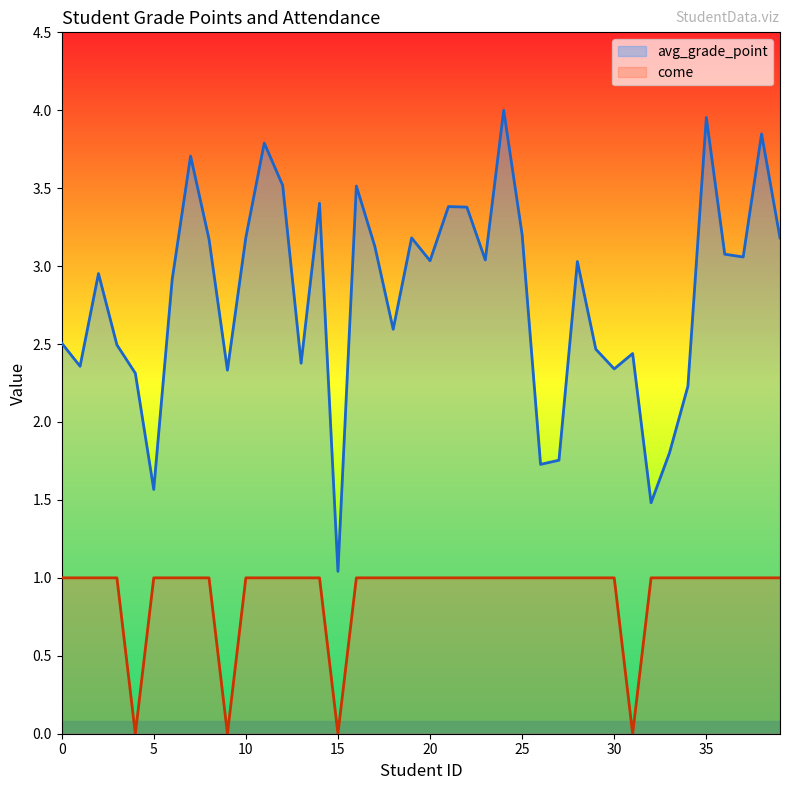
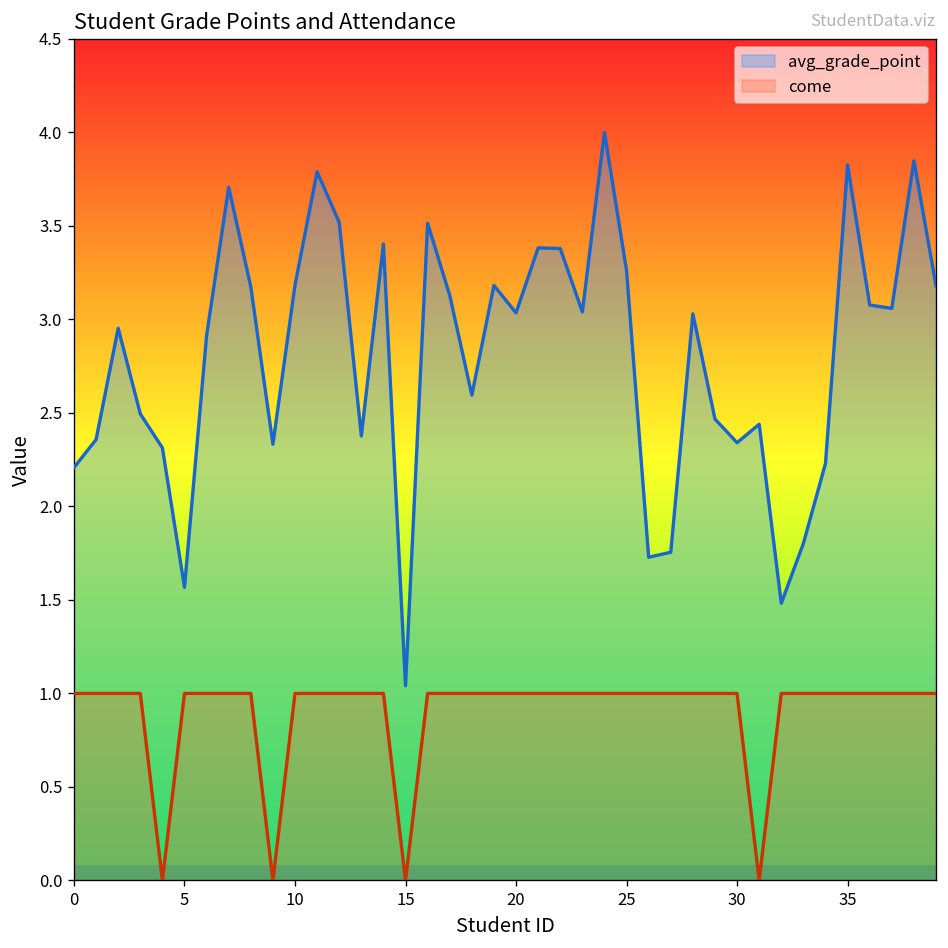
avg_grade_point, 0: 2.51 -> 2.21
avg_grade_point, 25: 3.20 -> 3.26
avg_grade_point, 35: 3.95 -> 3.83
